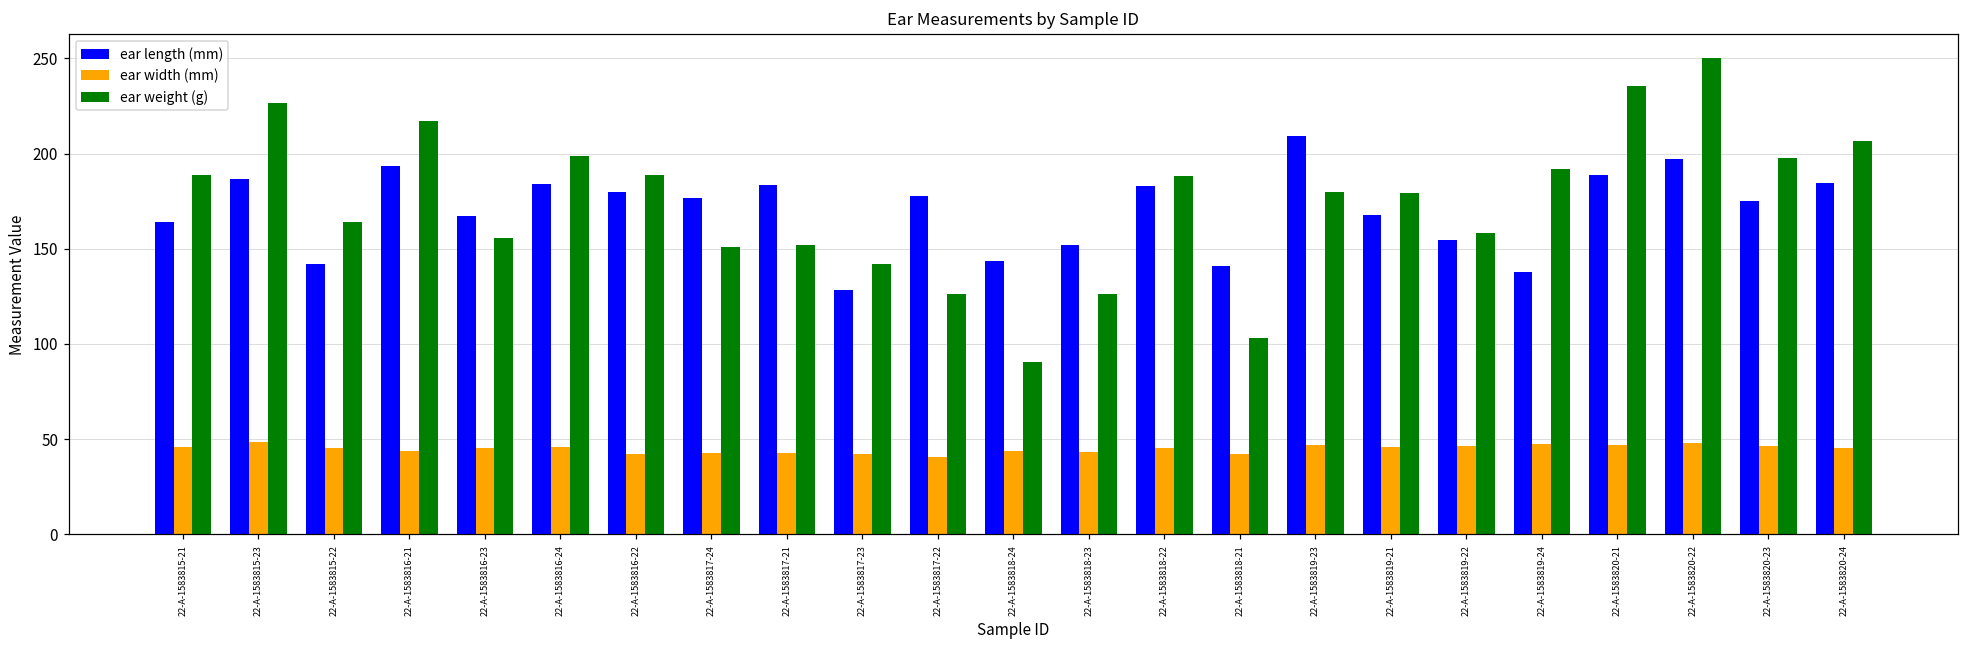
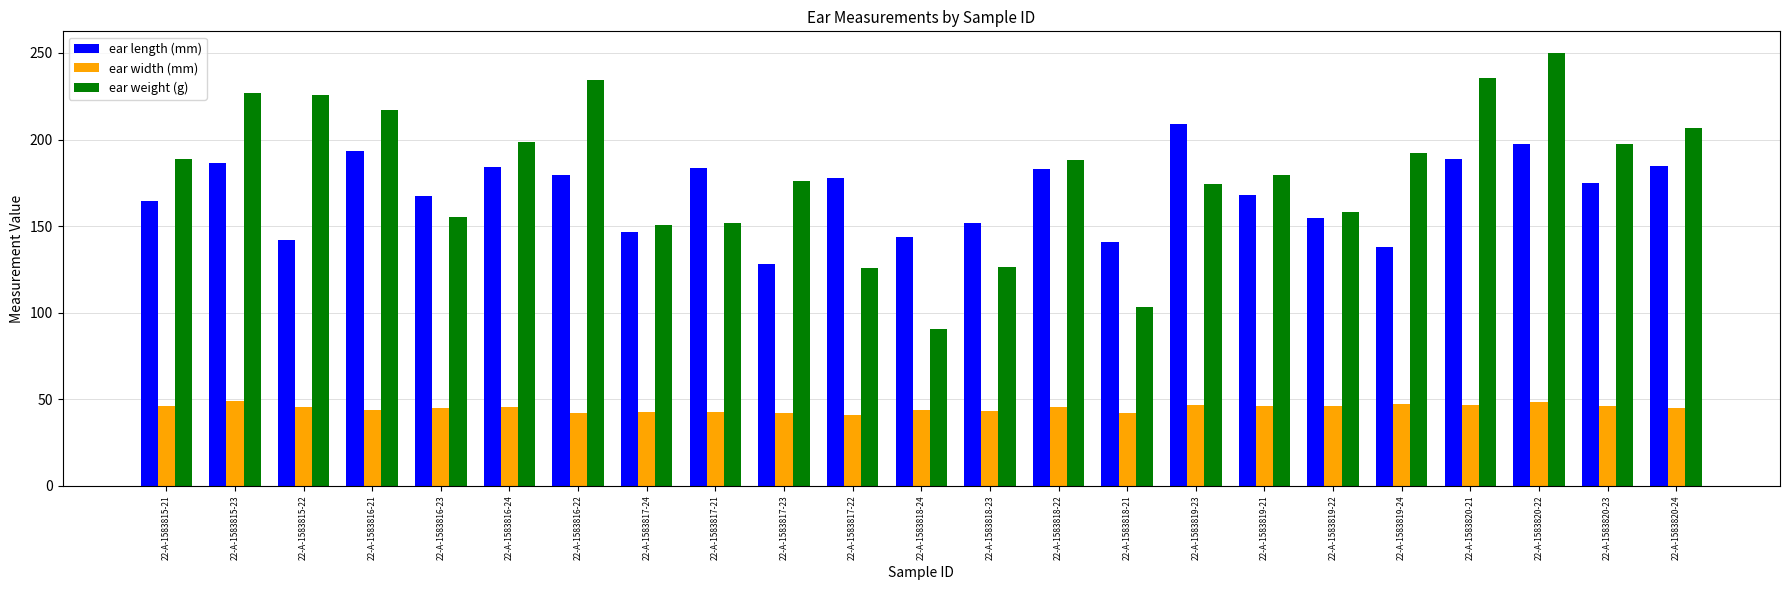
ear weight (g), 22-A-1583815-22: 164 -> 226
ear weight (g), 22-A-1583816-22: 189 -> 235
ear length (mm), 22-A-1583817-24: 177 -> 146
ear weight (g), 22-A-1583817-23: 142 -> 176
ear weight (g), 22-A-1583819-23: 180 -> 175
